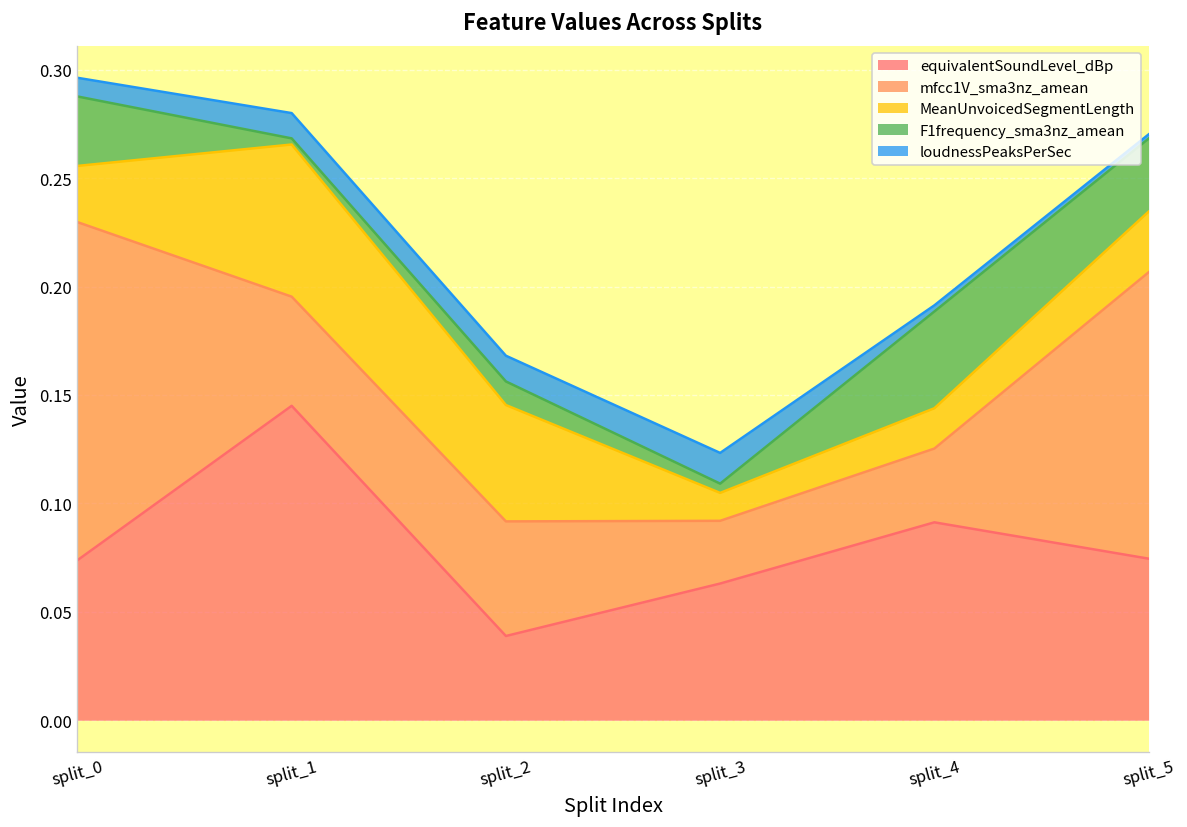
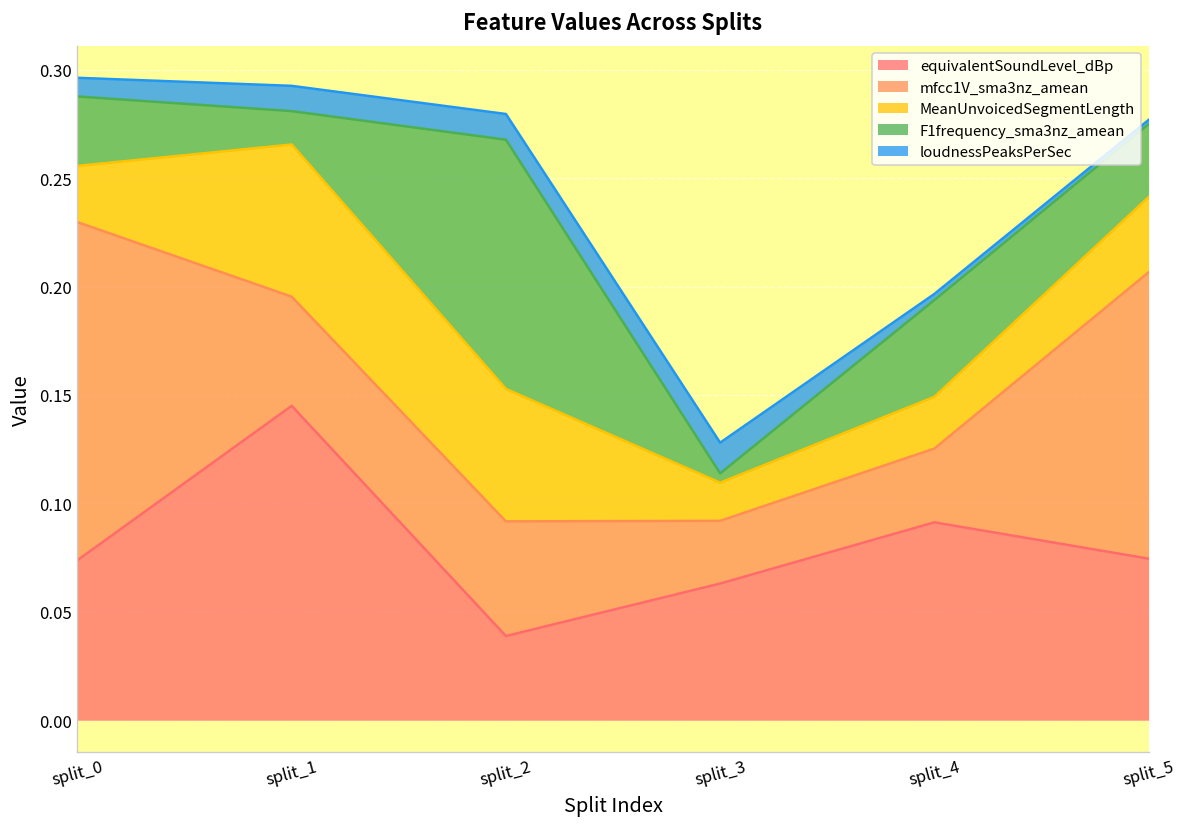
F1frequency_sma3nz_amean, split_1: 0.003 -> 0.015
MeanUnvoicedSegmentLength, split_2: 0.054 -> 0.061
F1frequency_sma3nz_amean, split_2: 0.011 -> 0.115
MeanUnvoicedSegmentLength, split_3: 0.013 -> 0.018
MeanUnvoicedSegmentLength, split_4: 0.019 -> 0.024
MeanUnvoicedSegmentLength, split_5: 0.028 -> 0.035
